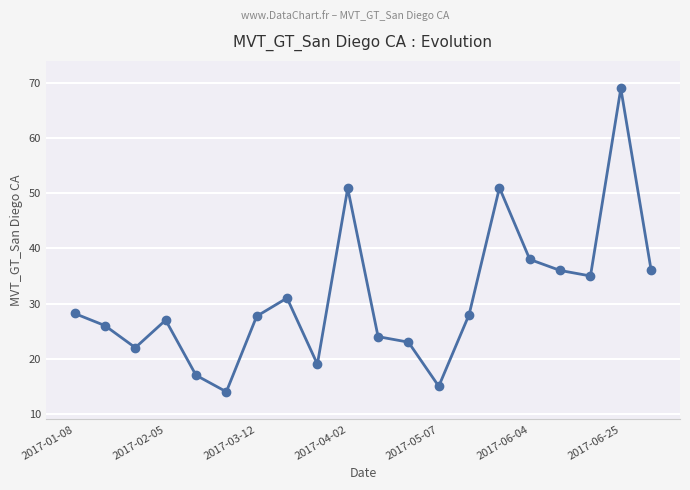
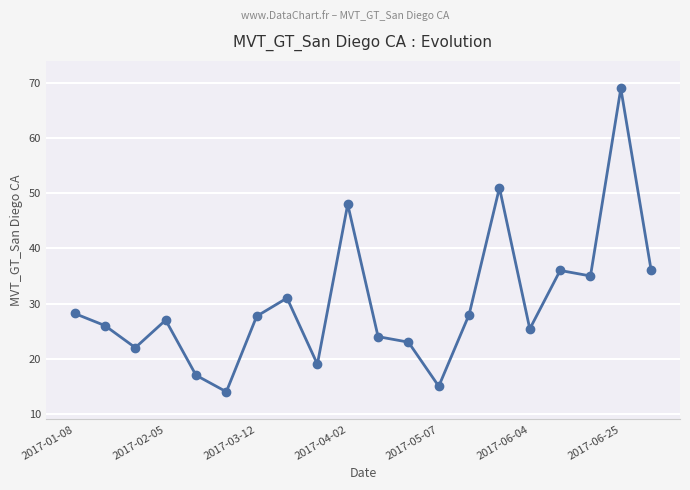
2017-04-02: 51 -> 48
2017-06-04: 38 -> 25
